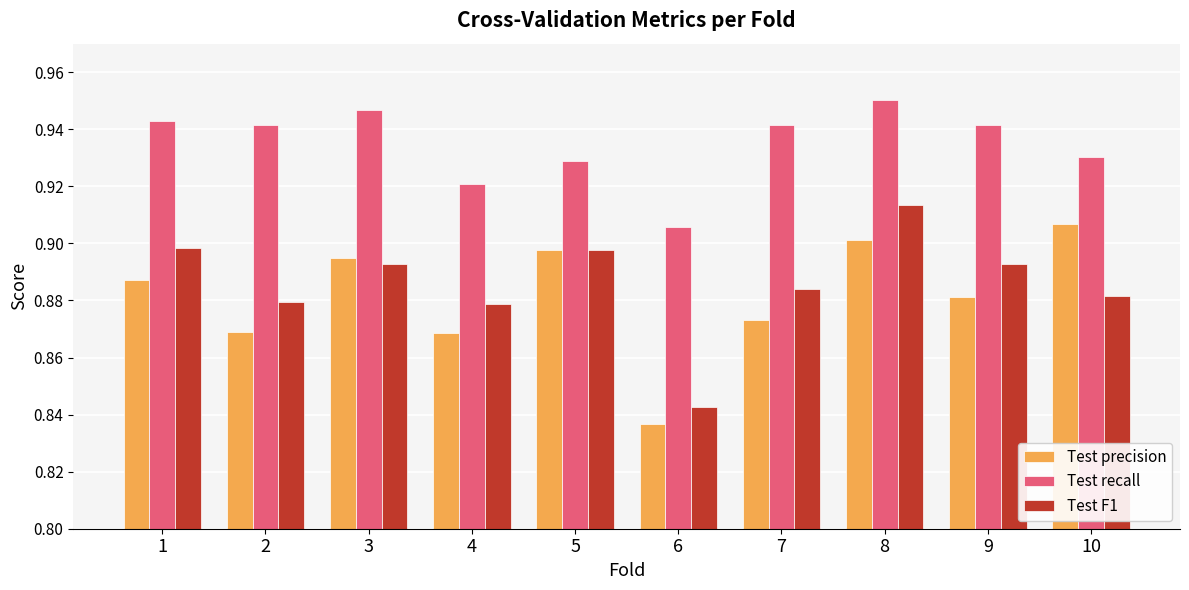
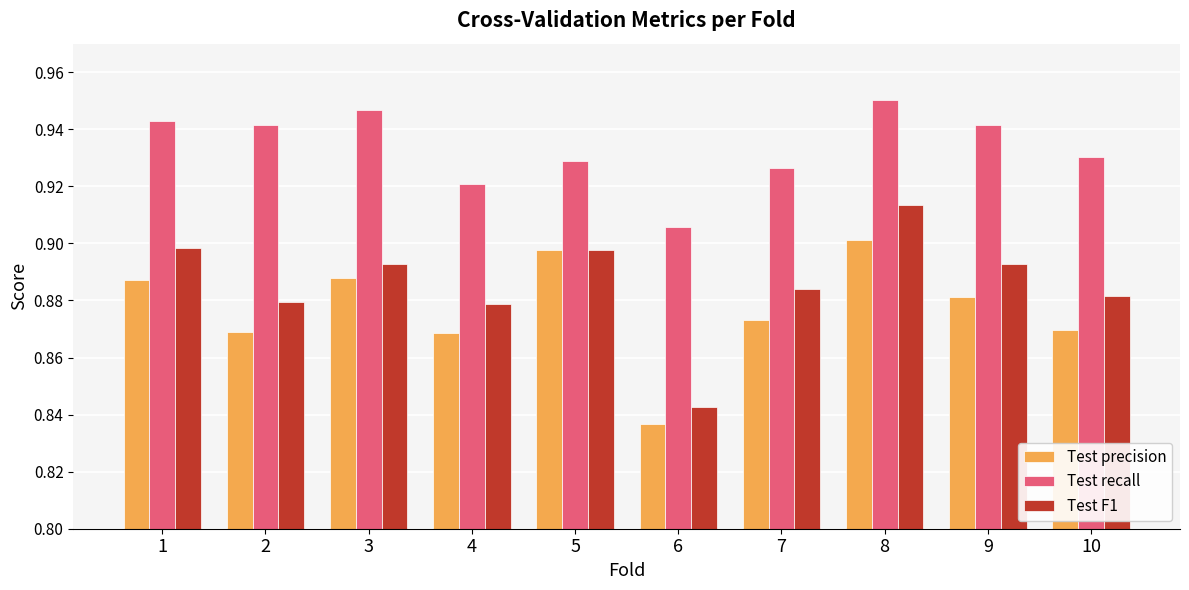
Test precision, 3: 0.895 -> 0.888
Test recall, 7: 0.941 -> 0.926
Test precision, 10: 0.907 -> 0.870
